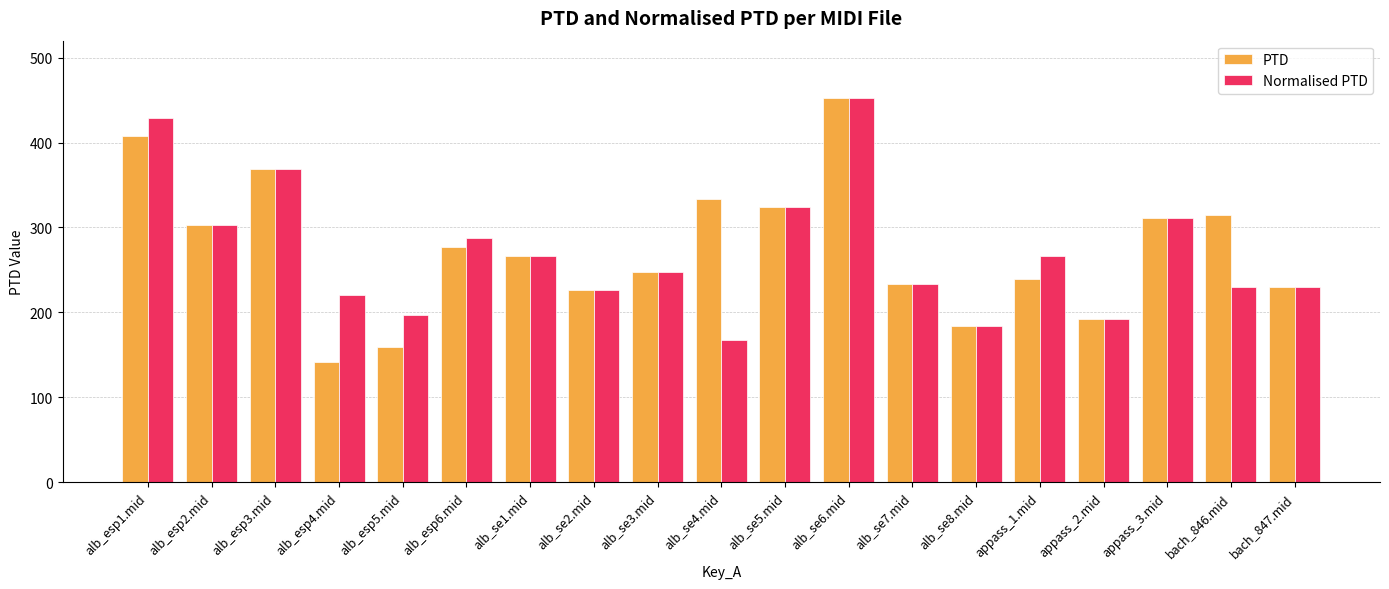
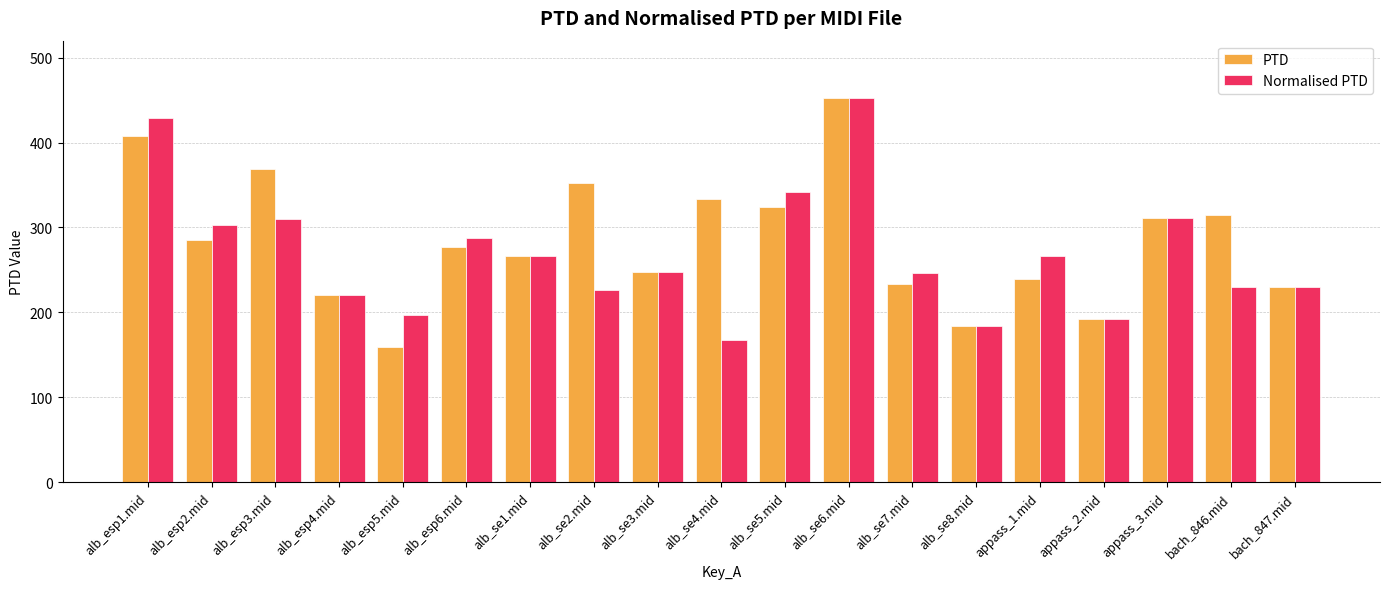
PTD, alb_esp2.mid: 300 -> 290
Normalised PTD, alb_esp3.mid: 370 -> 310
PTD, alb_esp4.mid: 140 -> 220
PTD, alb_se2.mid: 230 -> 350
Normalised PTD, alb_se5.mid: 320 -> 340
Normalised PTD, alb_se7.mid: 230 -> 250
